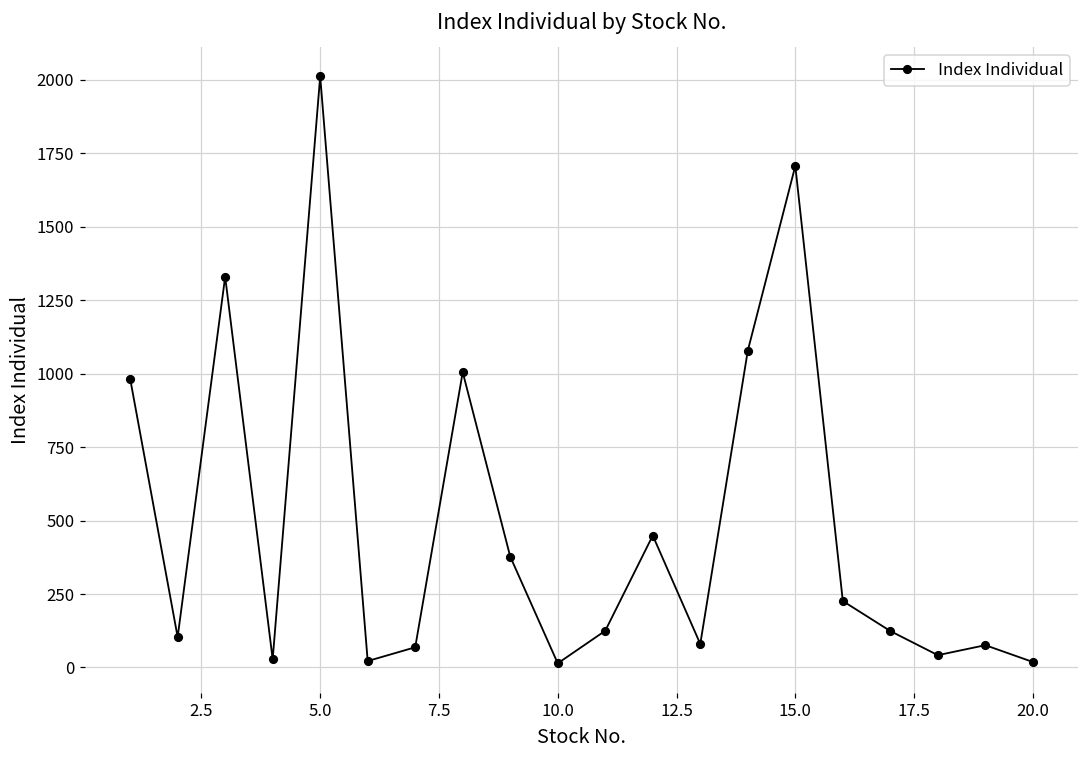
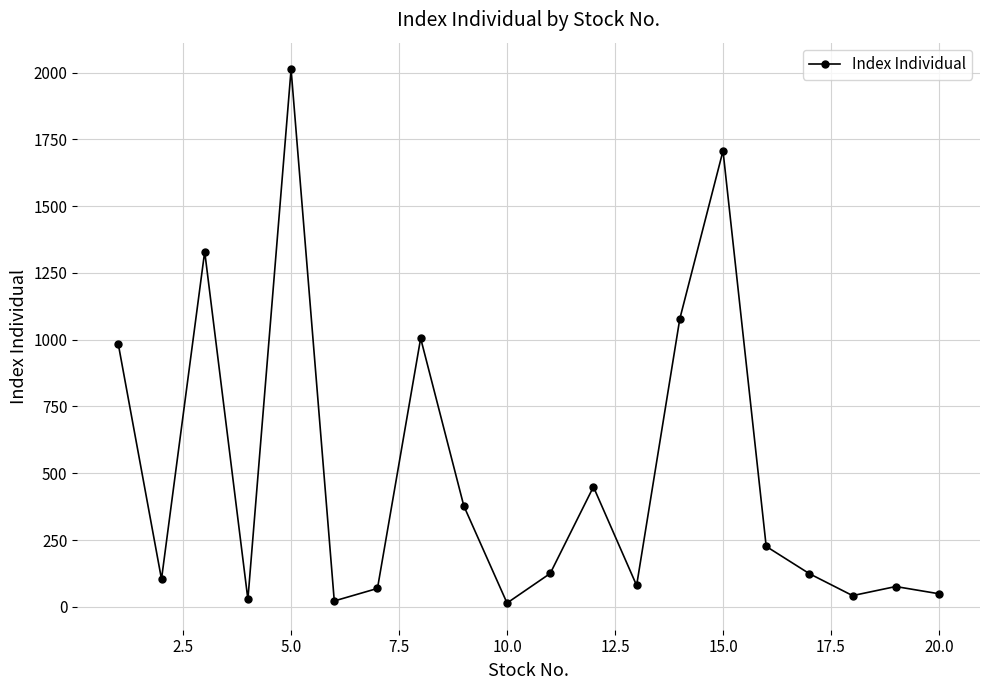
20.0: 20 -> 50
